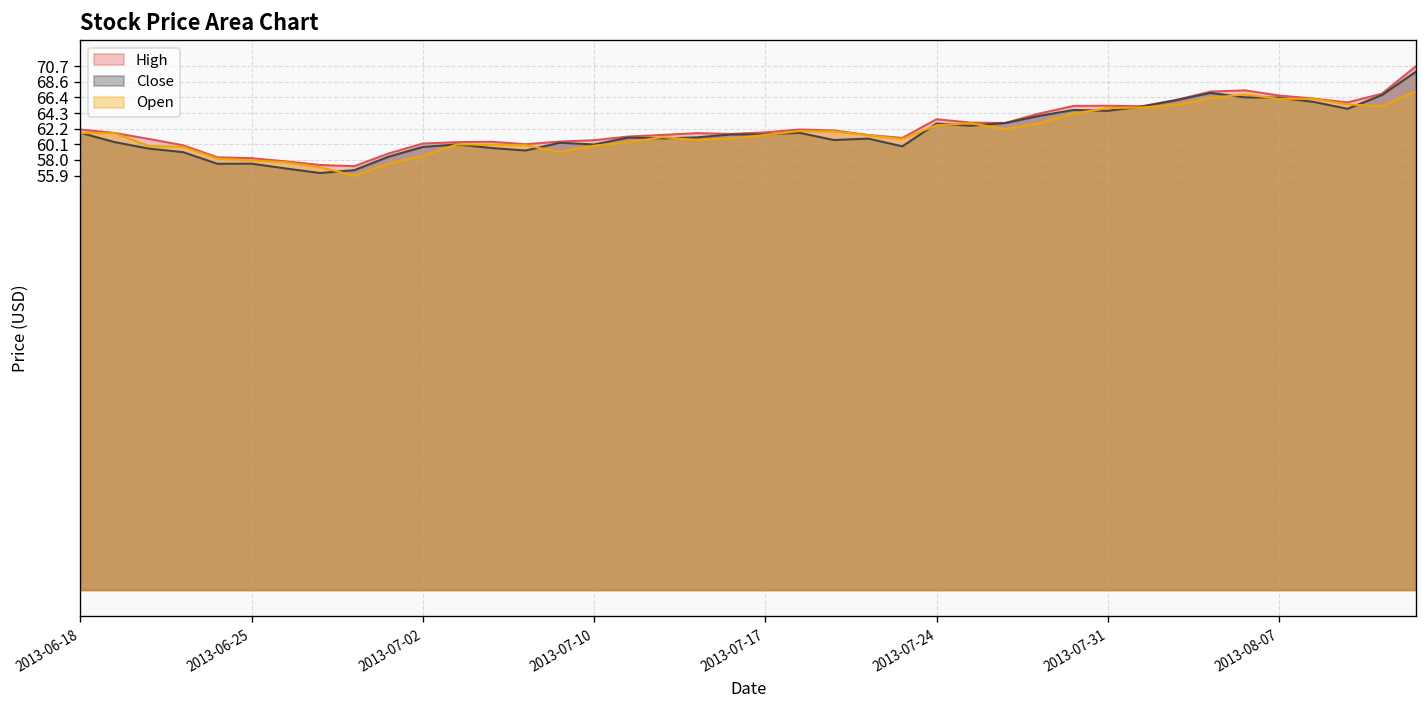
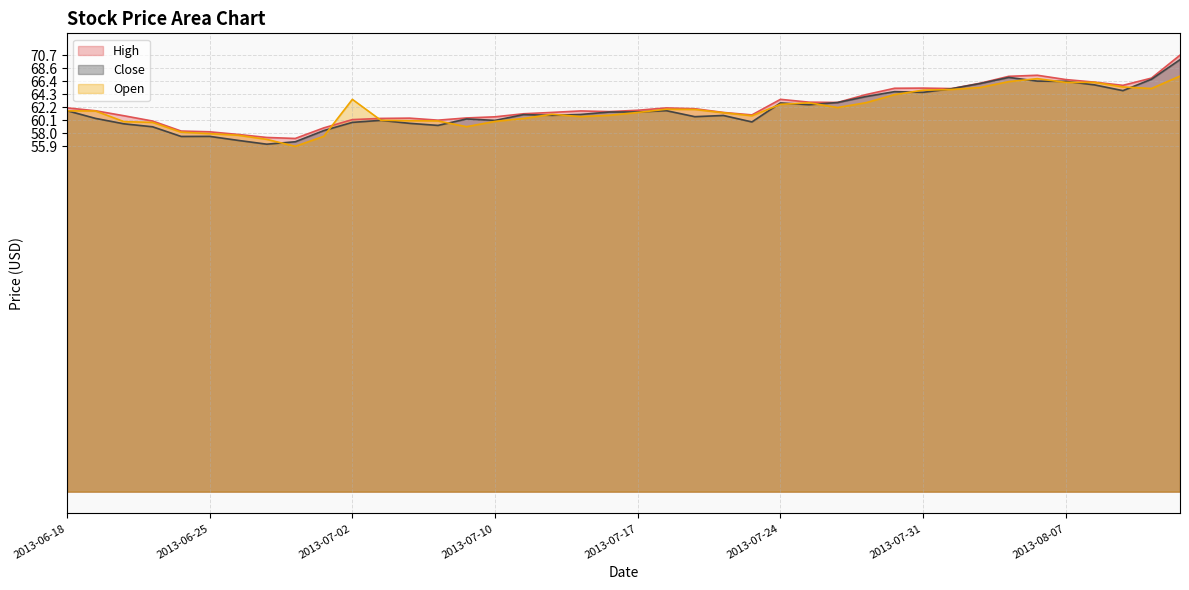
Open, 2013-07-02: 59 -> 64
